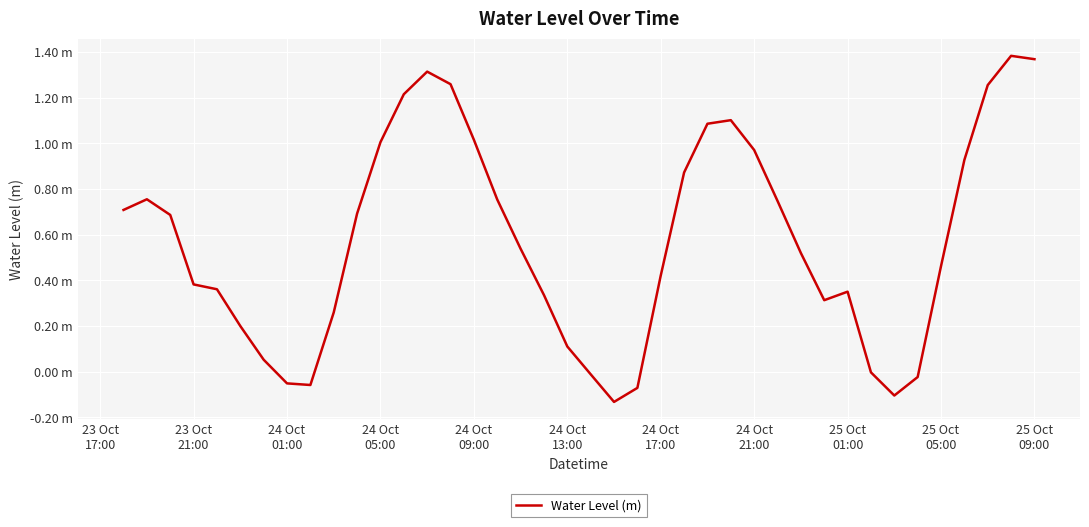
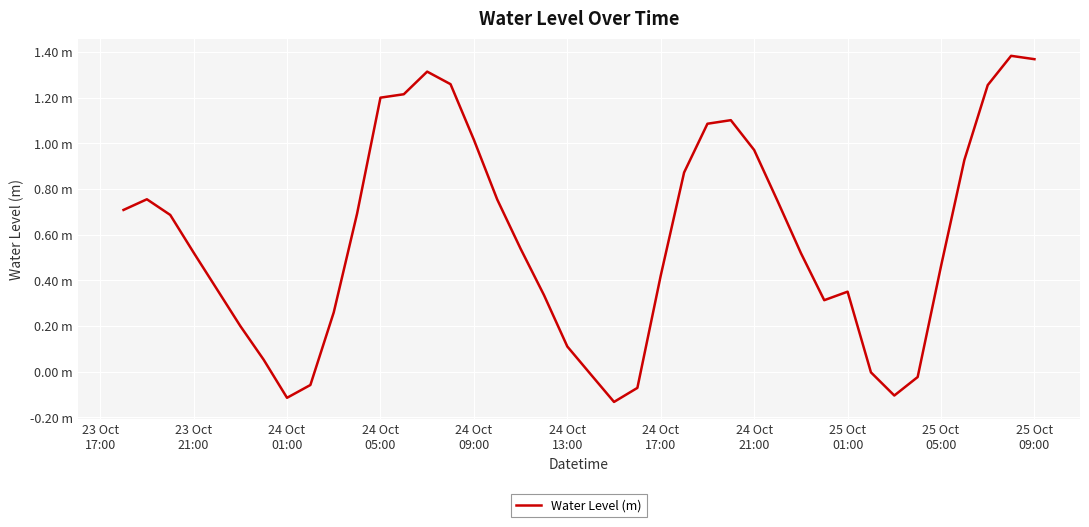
23 Oct 21:00: 0.38 m -> 0.52 m
24 Oct 01:00: -0.05 m -> -0.11 m
24 Oct 05:00: 1.00 m -> 1.20 m
